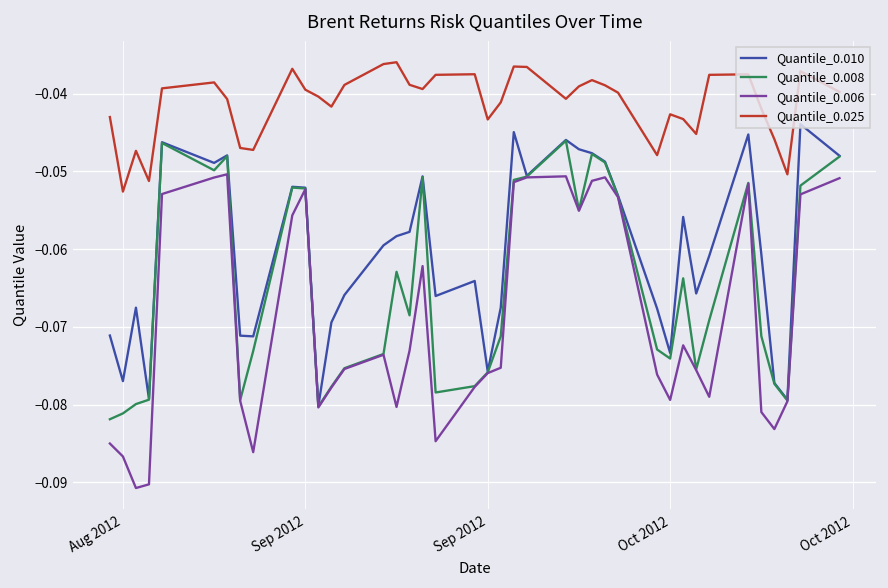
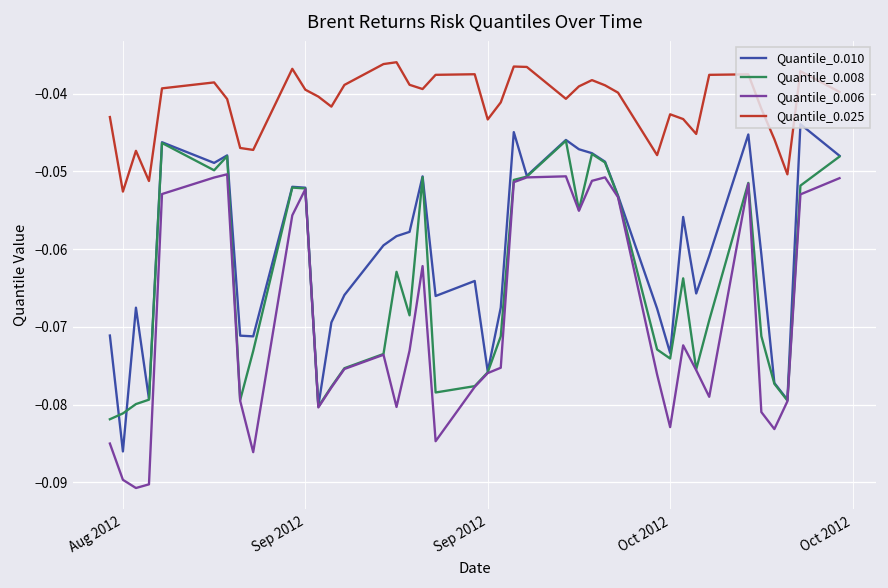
Quantile_0.010, Aug 2012: -0.077 -> -0.086
Quantile_0.006, Aug 2012: -0.087 -> -0.090
Quantile_0.006, Oct 2012: -0.079 -> -0.083
